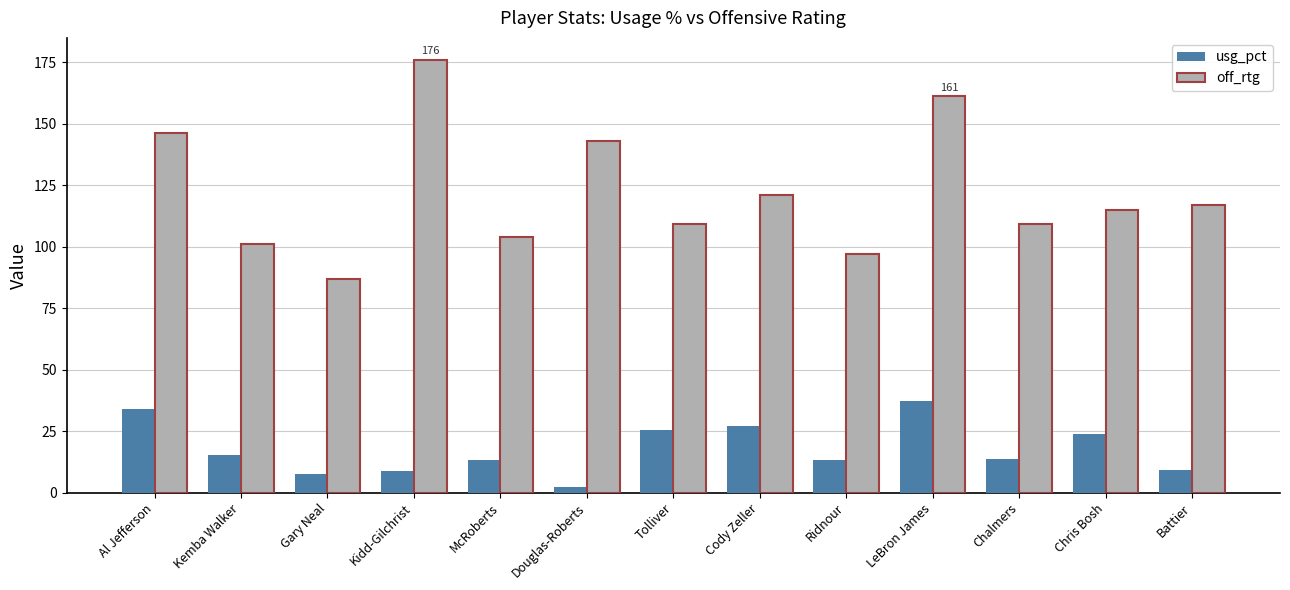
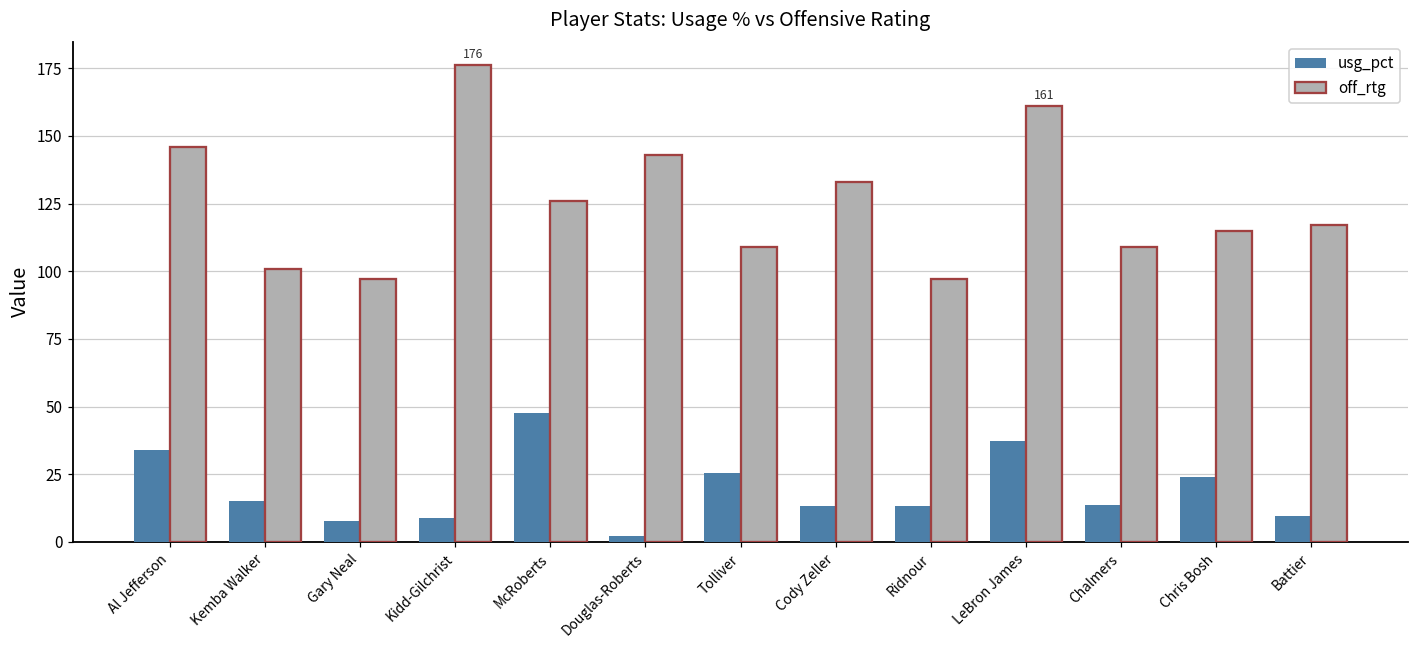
off_rtg, Gary Neal: 87 -> 97
usg_pct, McRoberts: 13 -> 48
off_rtg, McRoberts: 104 -> 126
usg_pct, Cody Zeller: 27 -> 13
off_rtg, Cody Zeller: 121 -> 133
